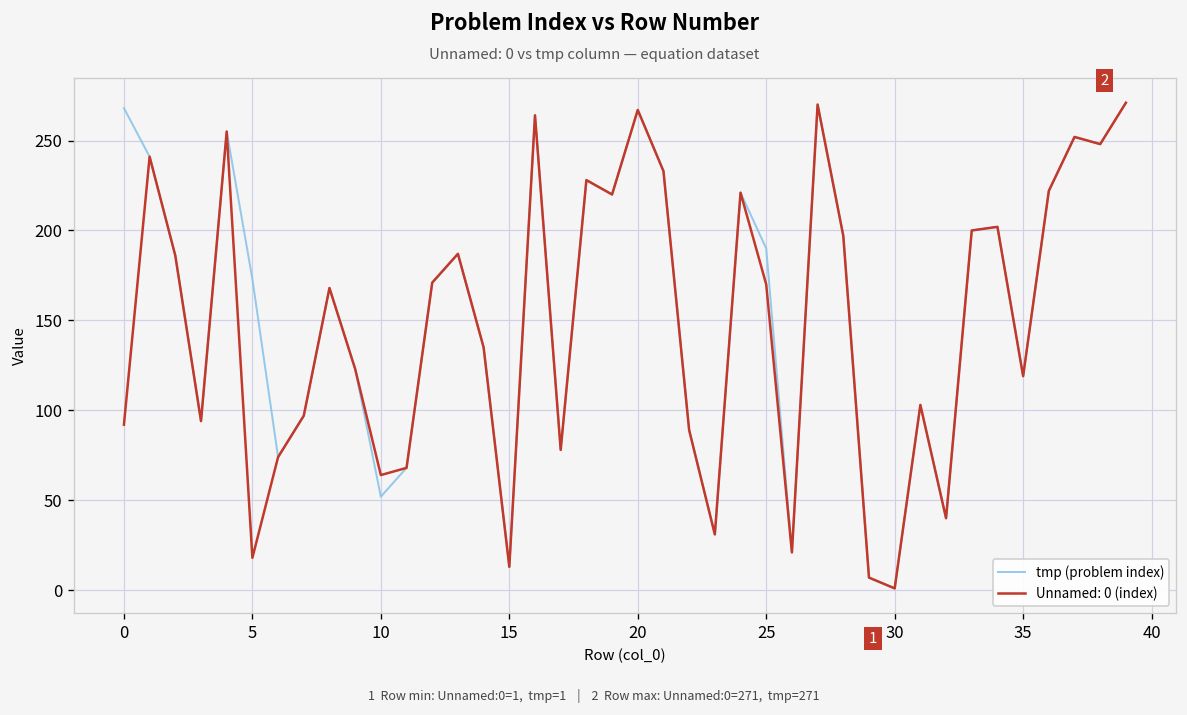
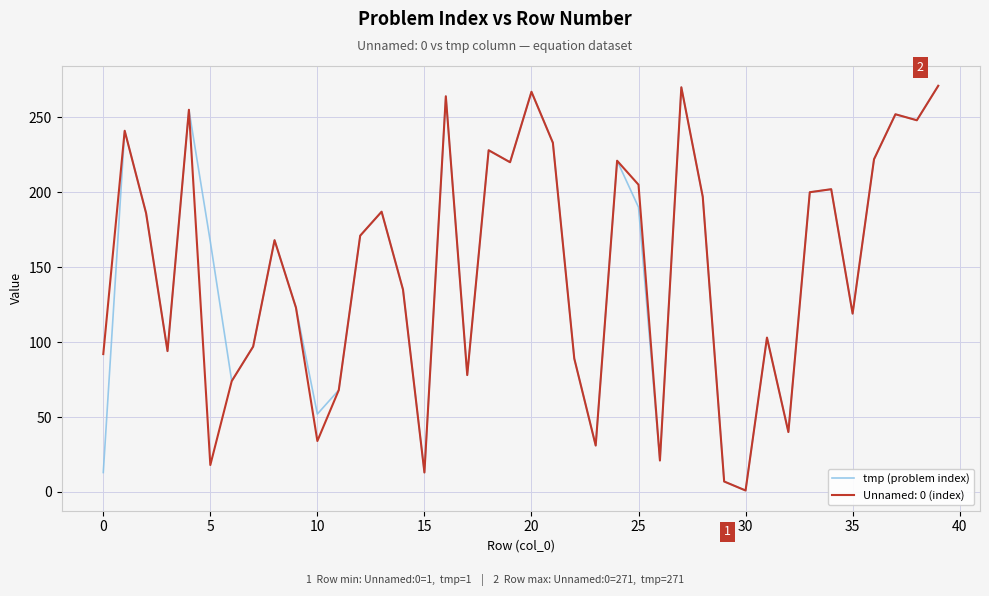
tmp (problem index), 0: 268 -> 13
tmp (problem index), 5: 173 -> 167
Unnamed: 0 (index), 10: 64 -> 34
Unnamed: 0 (index), 25: 170 -> 205
